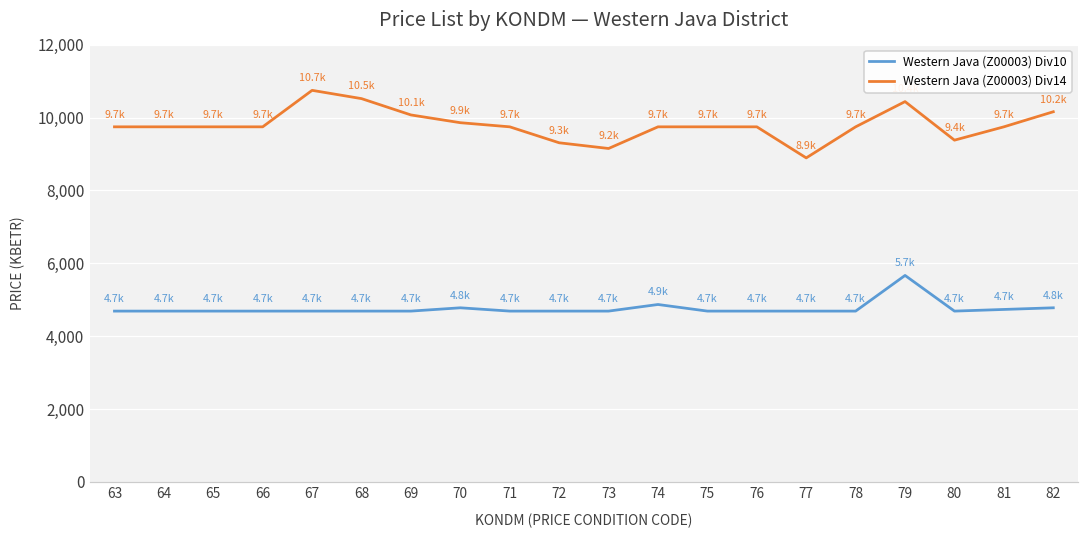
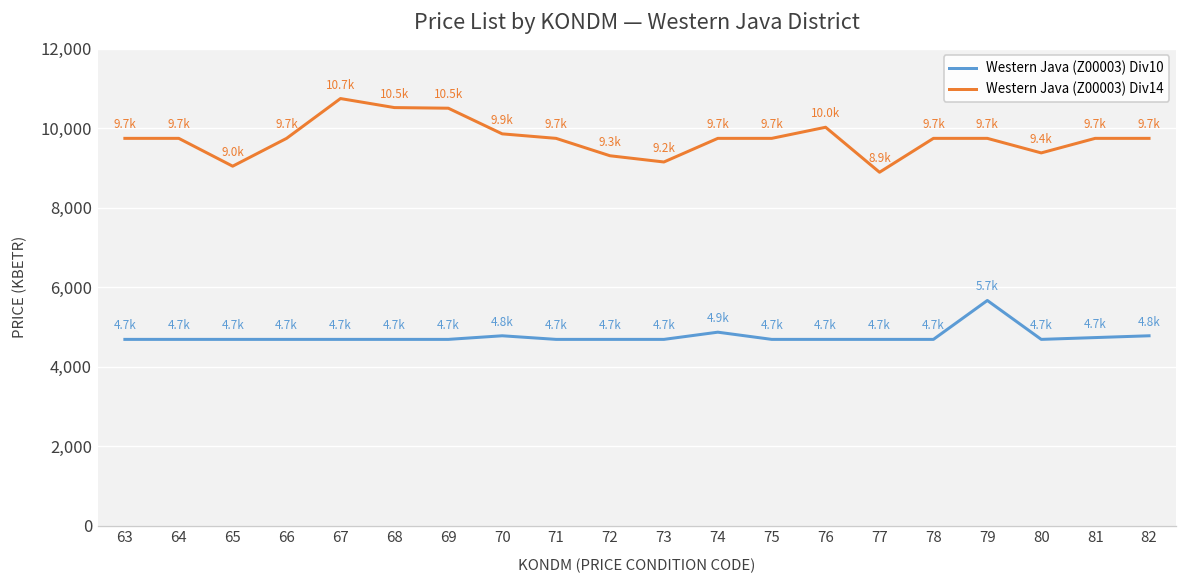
Western Java (Z00003) Div14, 65: 9.7k -> 9.0k
Western Java (Z00003) Div14, 69: 10.1k -> 10.5k
Western Java (Z00003) Div14, 76: 9.7k -> 10.0k
Western Java (Z00003) Div14, 79: 10,400 -> 9,700
Western Java (Z00003) Div14, 82: 10.2k -> 9.7k
